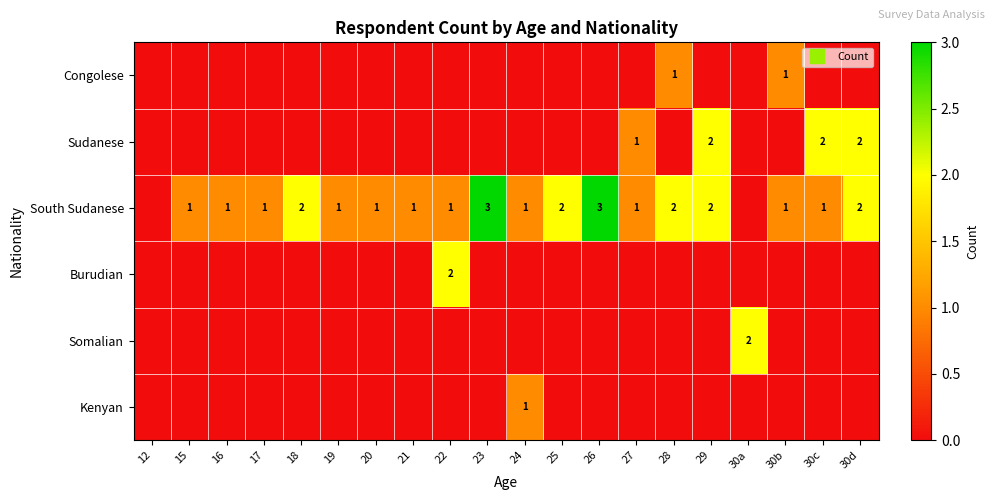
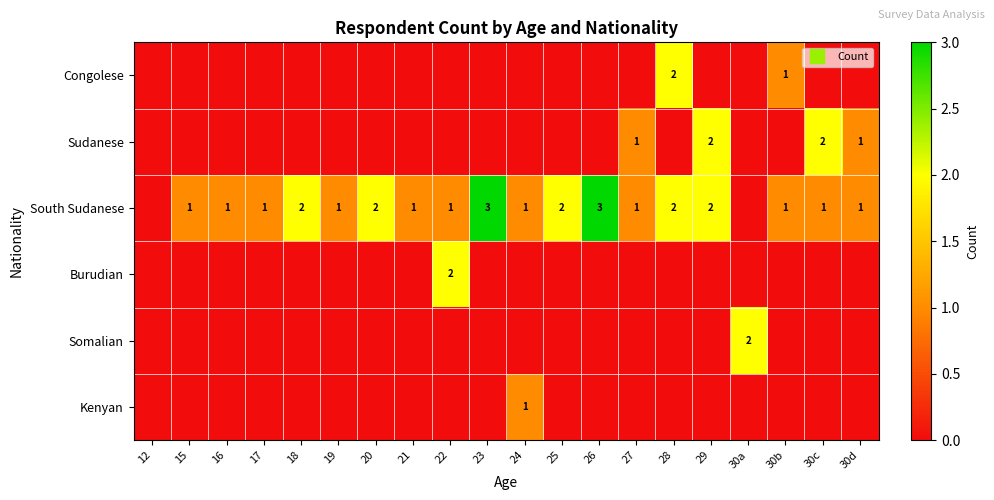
Congolese, 28: 1 -> 2
Sudanese, 30d: 2 -> 1
South Sudanese, 20: 1 -> 2
South Sudanese, 30d: 2 -> 1
